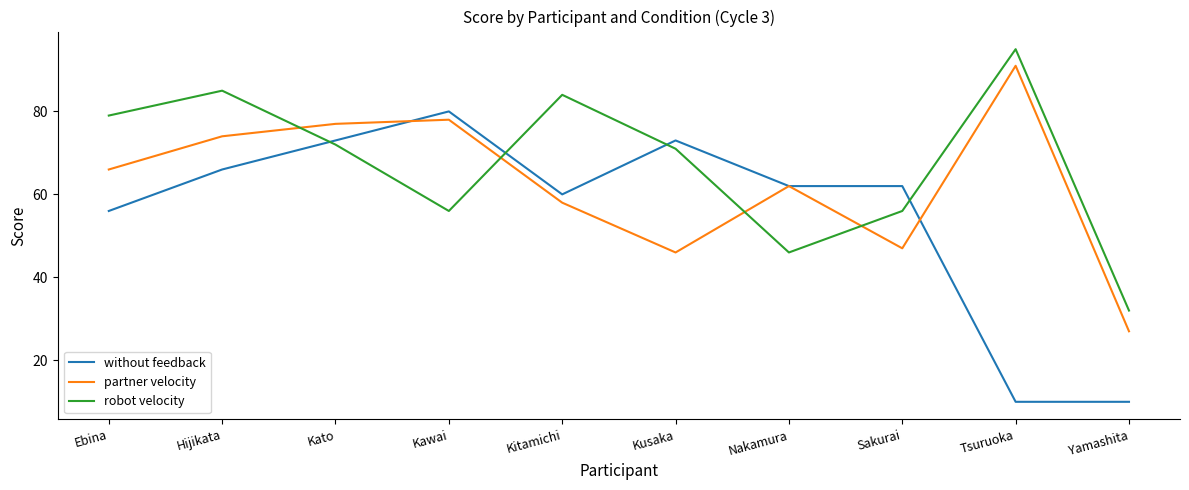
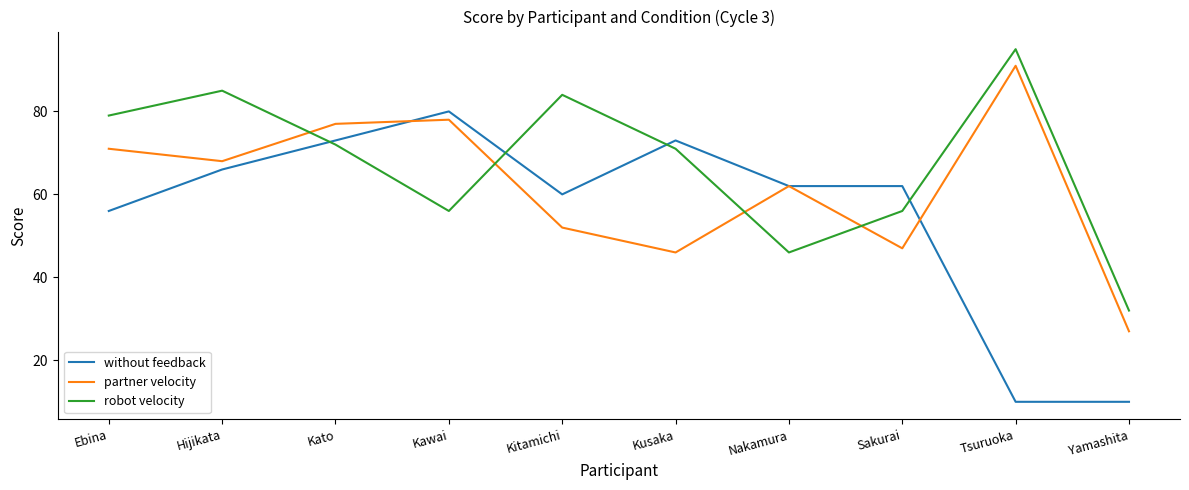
partner velocity, Ebina: 66 -> 71
partner velocity, Hijikata: 74 -> 68
partner velocity, Kitamichi: 58 -> 52
